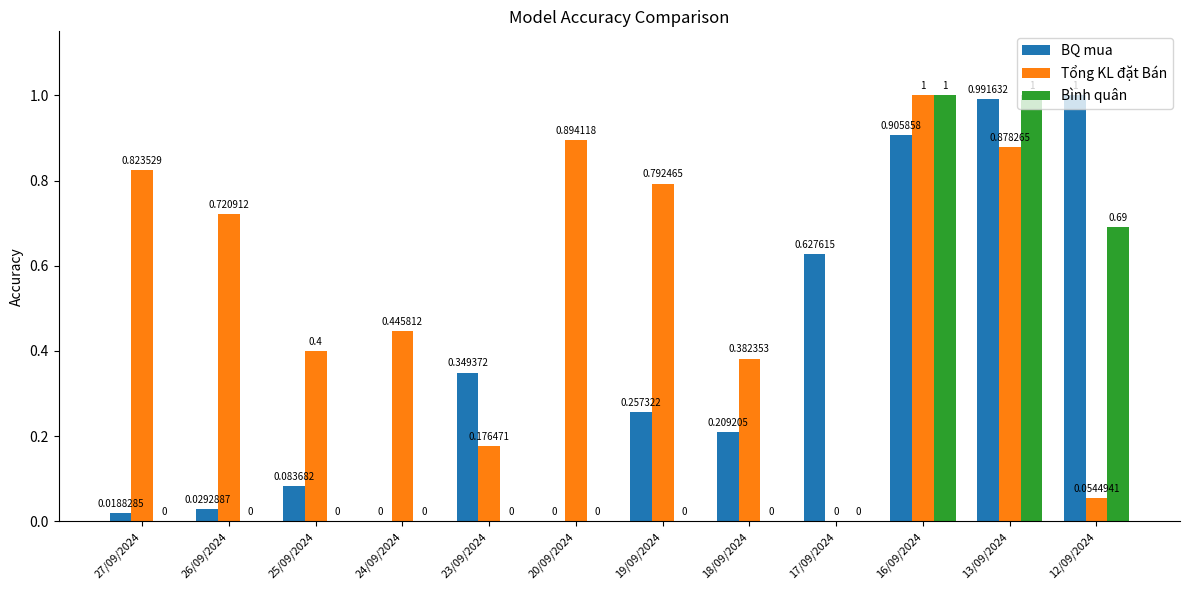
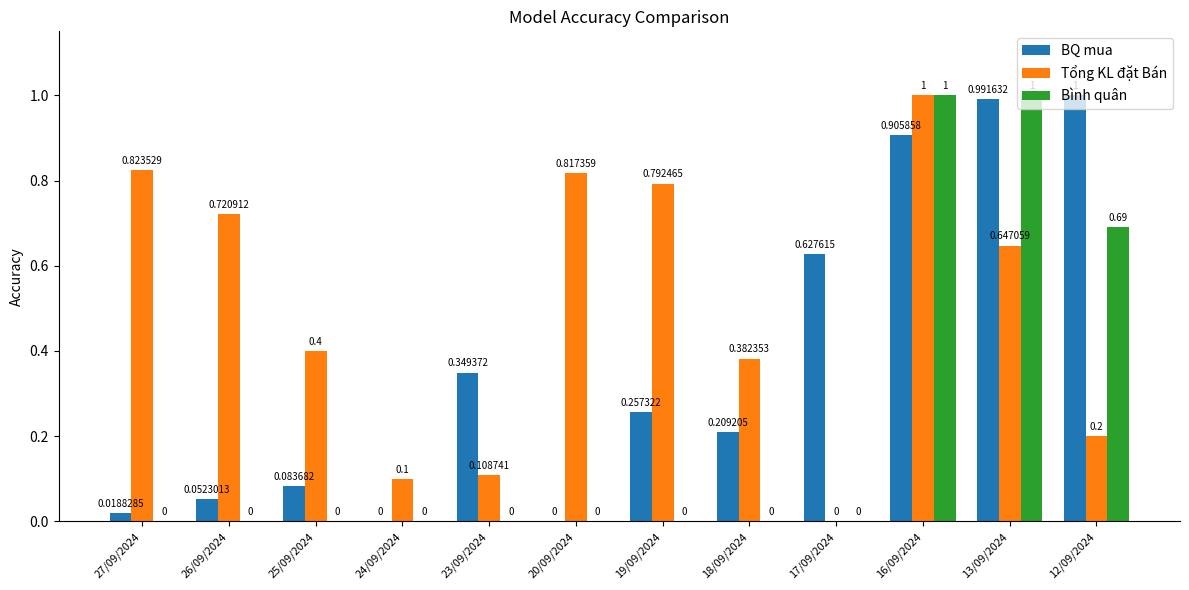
BQ mua, 26/09/2024: 0.0292887 -> 0.0523013
Tổng KL đặt Bán, 24/09/2024: 0.445812 -> 0.1
Tổng KL đặt Bán, 23/09/2024: 0.176471 -> 0.108741
Tổng KL đặt Bán, 20/09/2024: 0.894118 -> 0.817359
Tổng KL đặt Bán, 13/09/2024: 0.878265 -> 0.647059
Tổng KL đặt Bán, 12/09/2024: 0.0544941 -> 0.2
